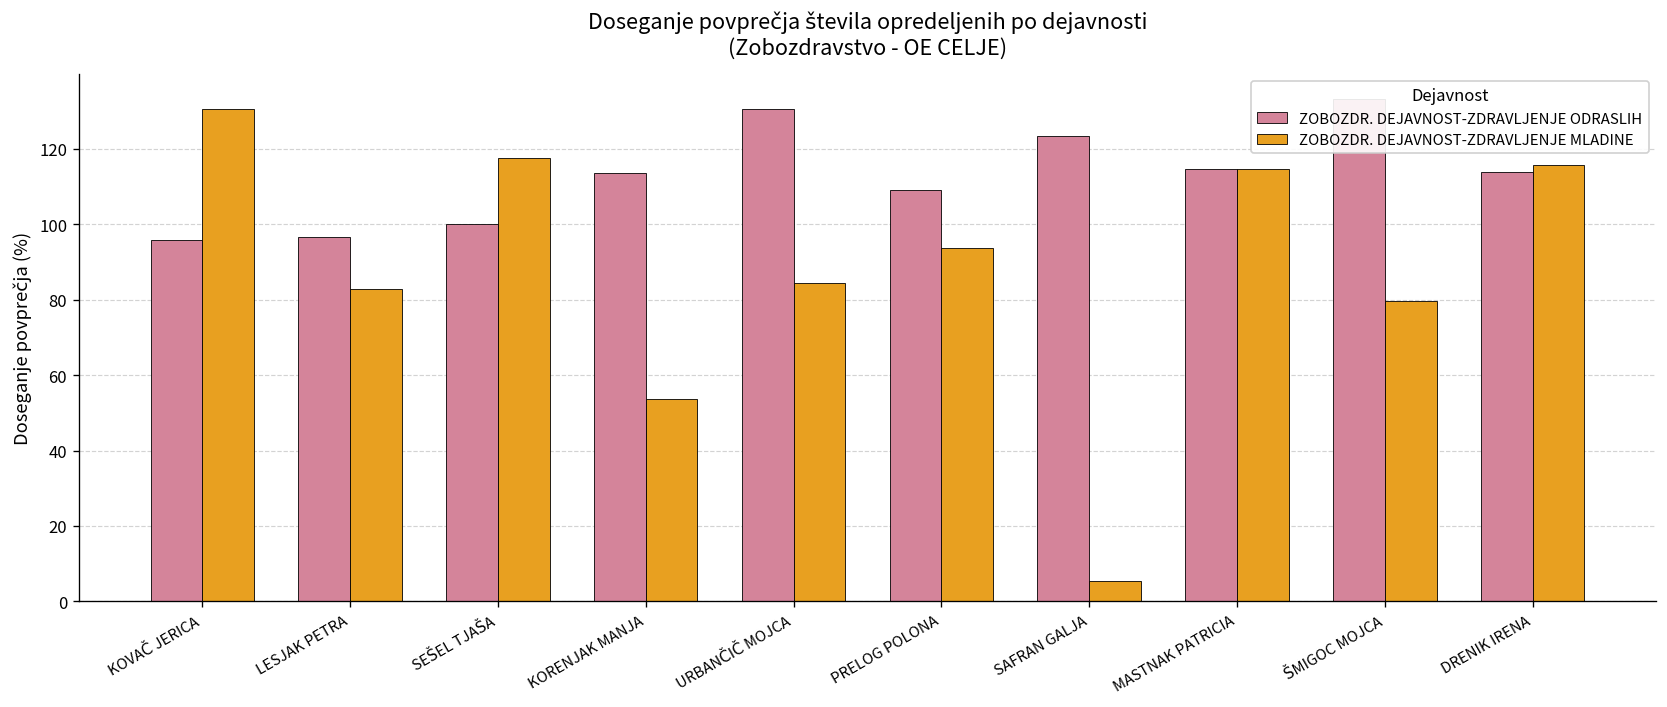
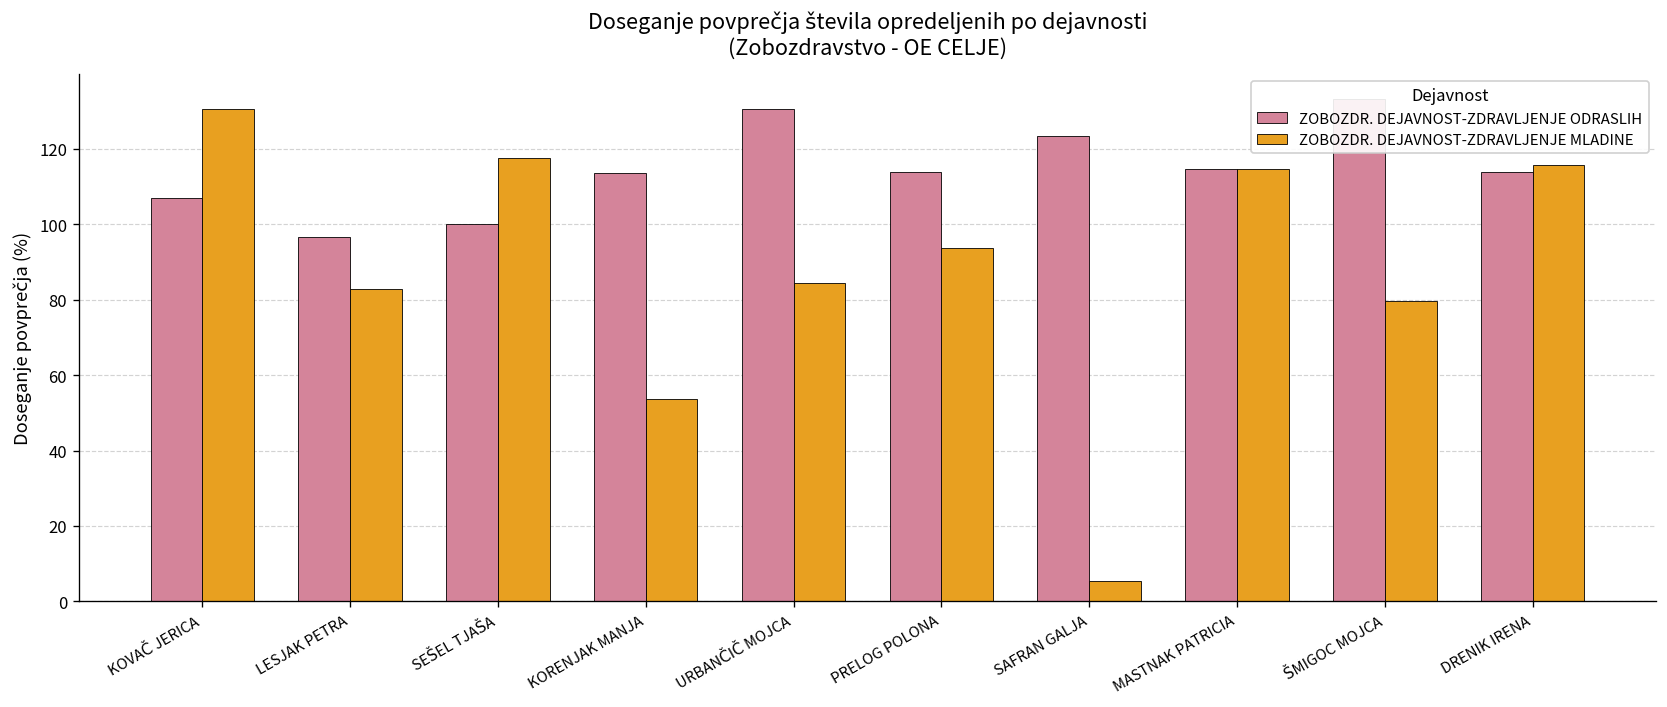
ZOBOZDR. DEJAVNOST-ZDRAVLJENJE ODRASLIH, KOVAČ JERICA: 96 -> 107
ZOBOZDR. DEJAVNOST-ZDRAVLJENJE ODRASLIH, PRELOG POLONA: 109 -> 114
